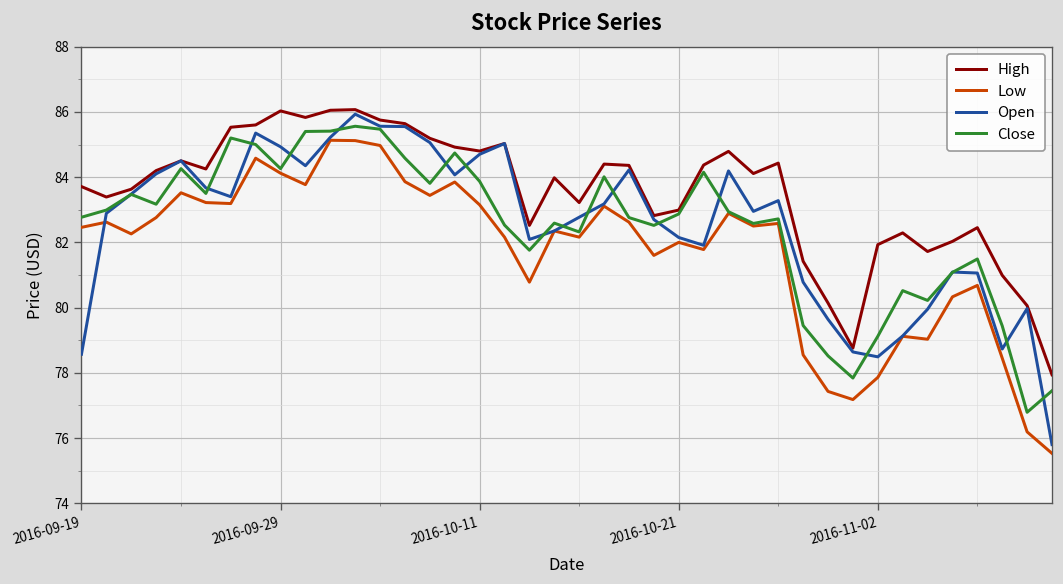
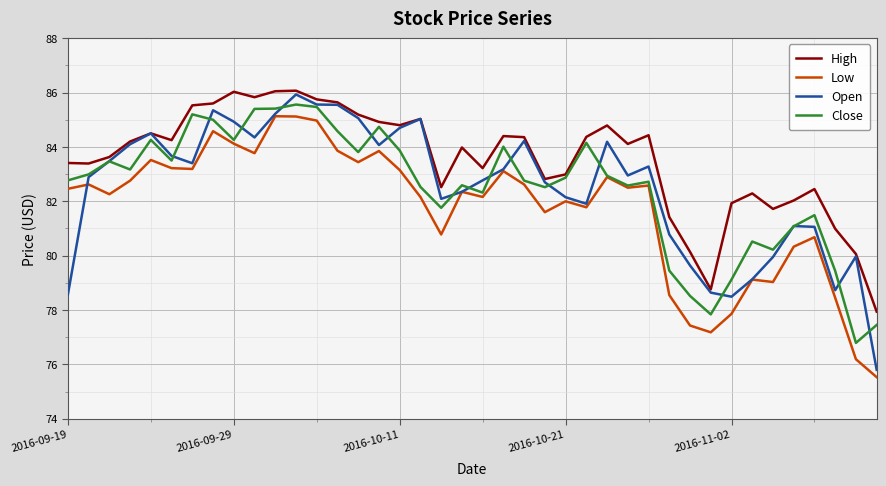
High, 2016-09-19: 83.7 -> 83.4
